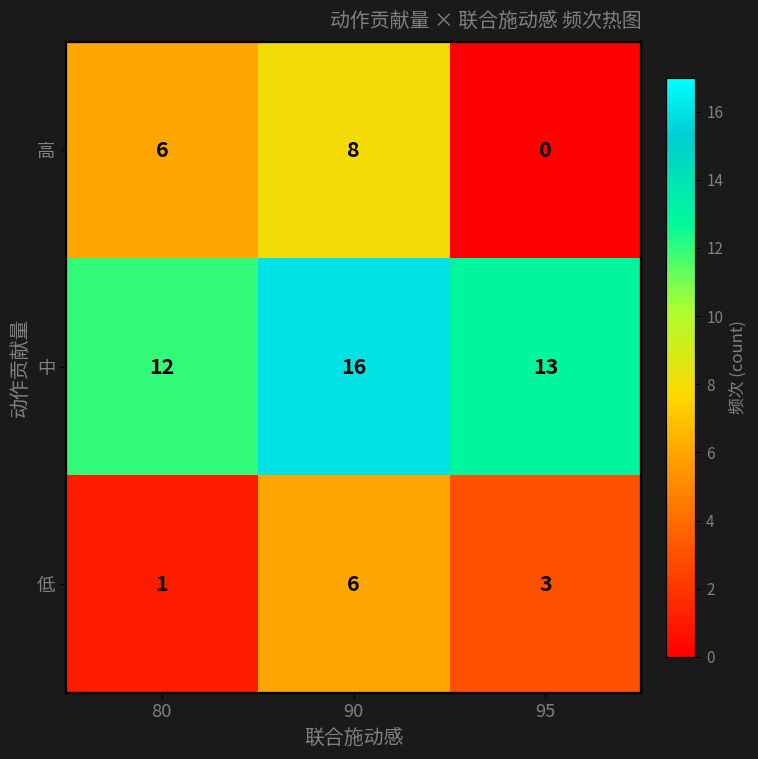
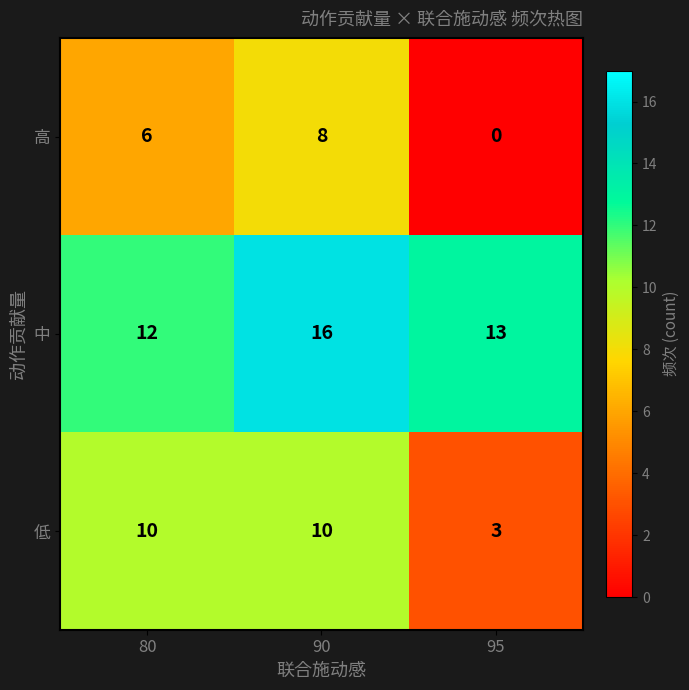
低, 80: 1 -> 10
低, 90: 6 -> 10
